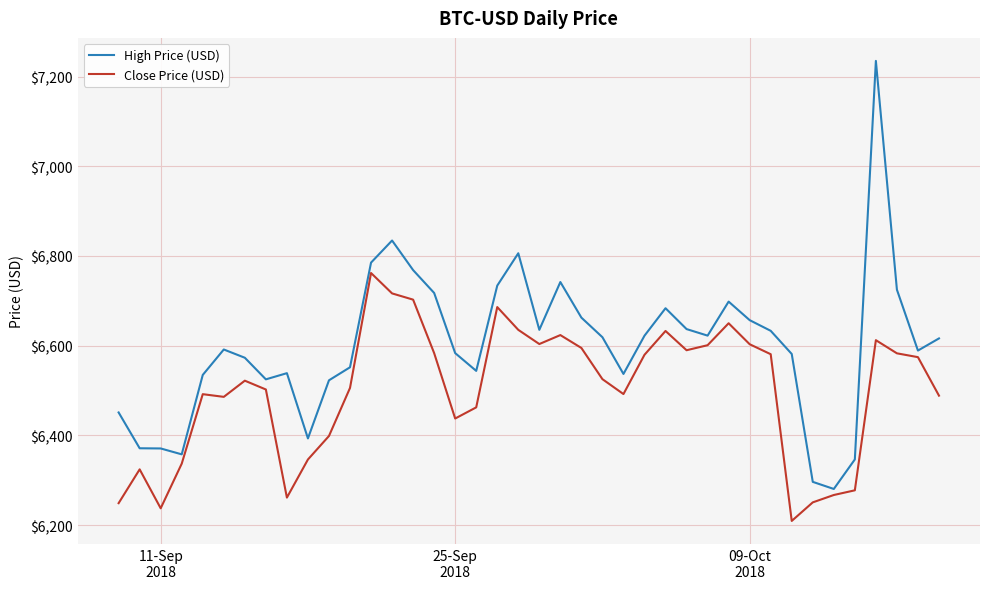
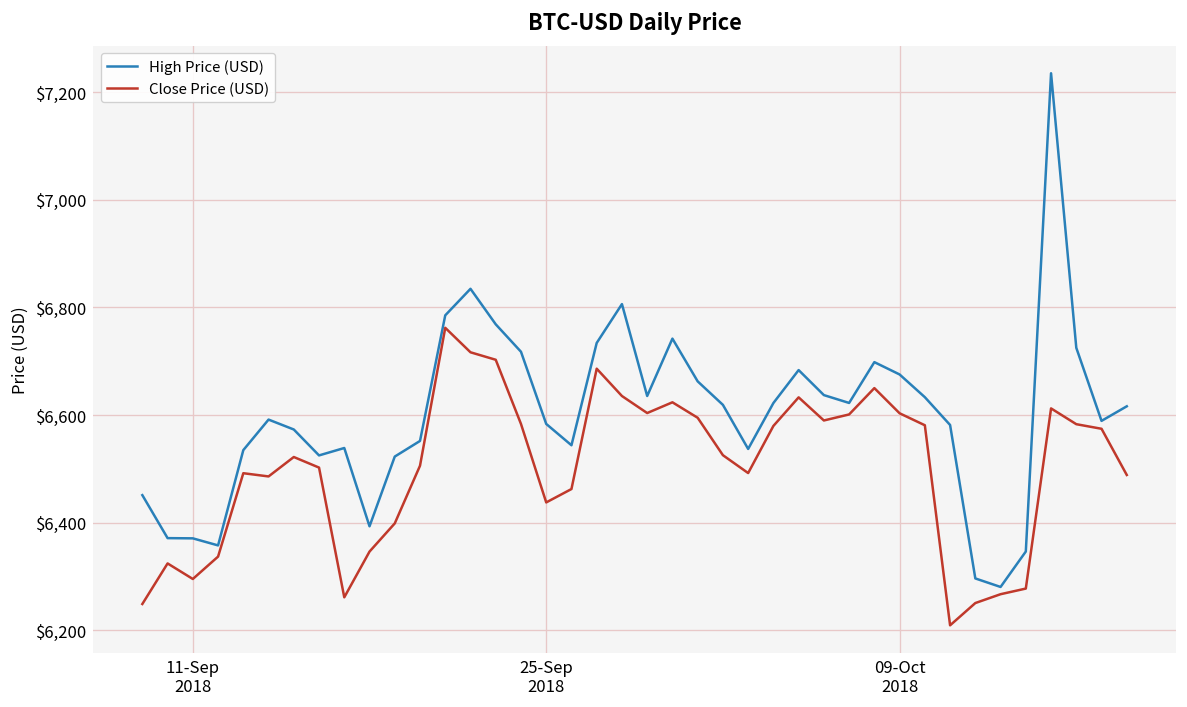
Close Price (USD), 11-Sep 2018: $6,240 -> $6,300
High Price (USD), 09-Oct 2018: $6,660 -> $6,680
